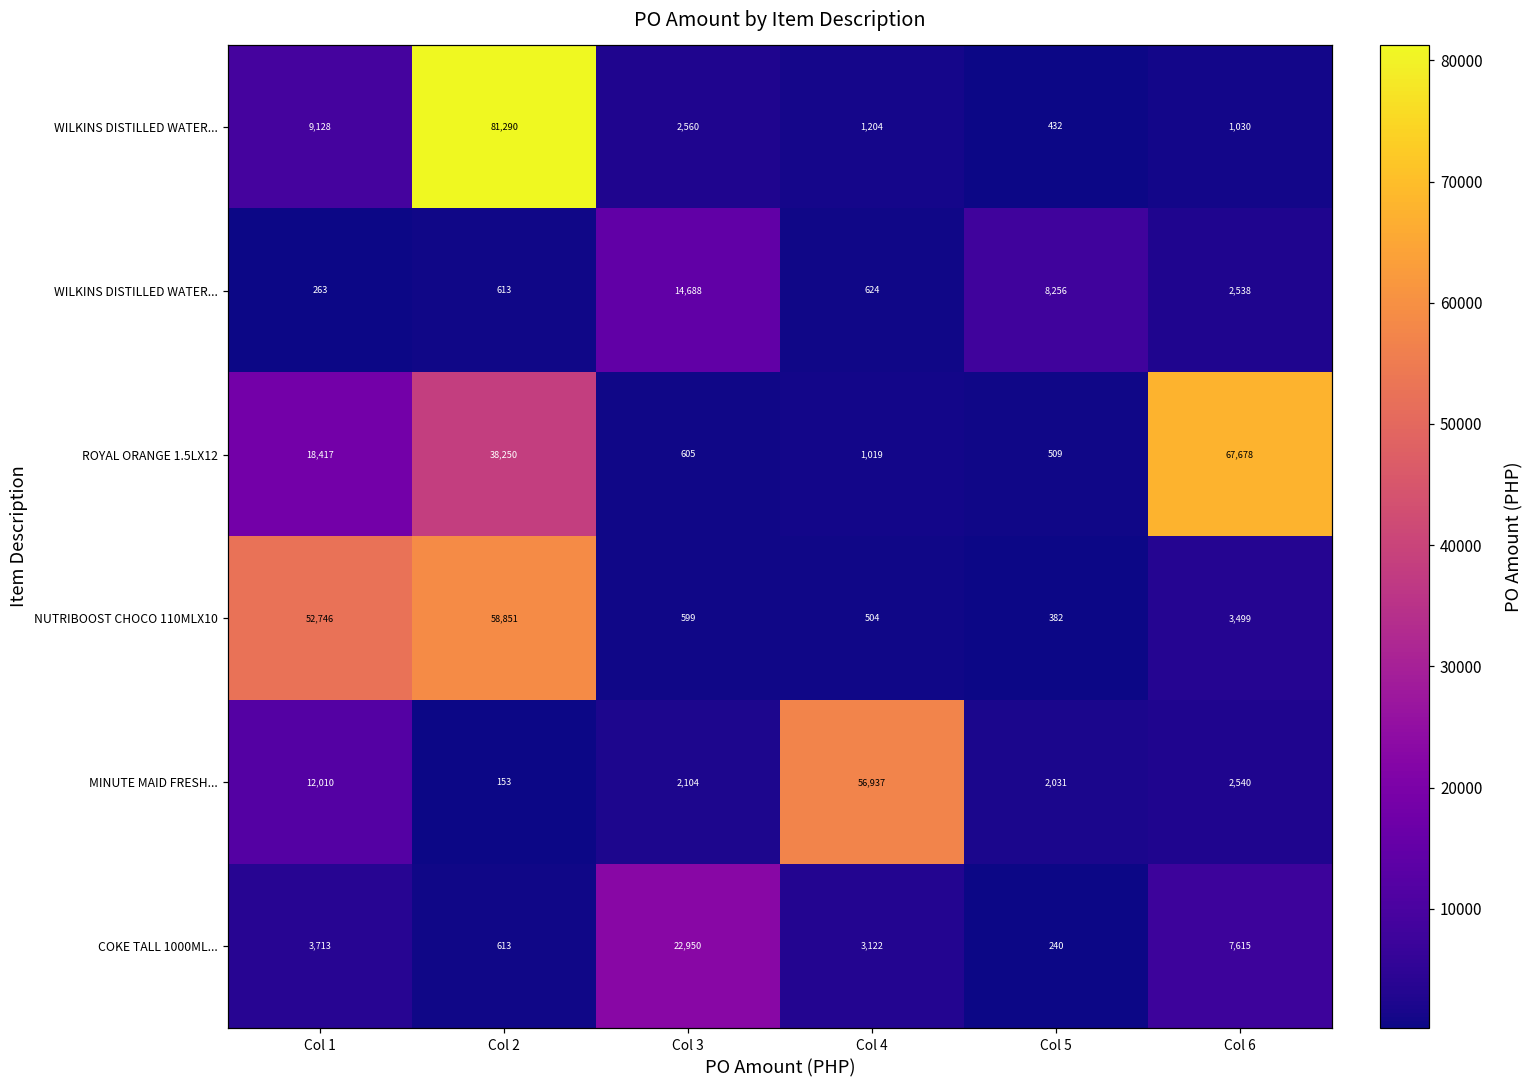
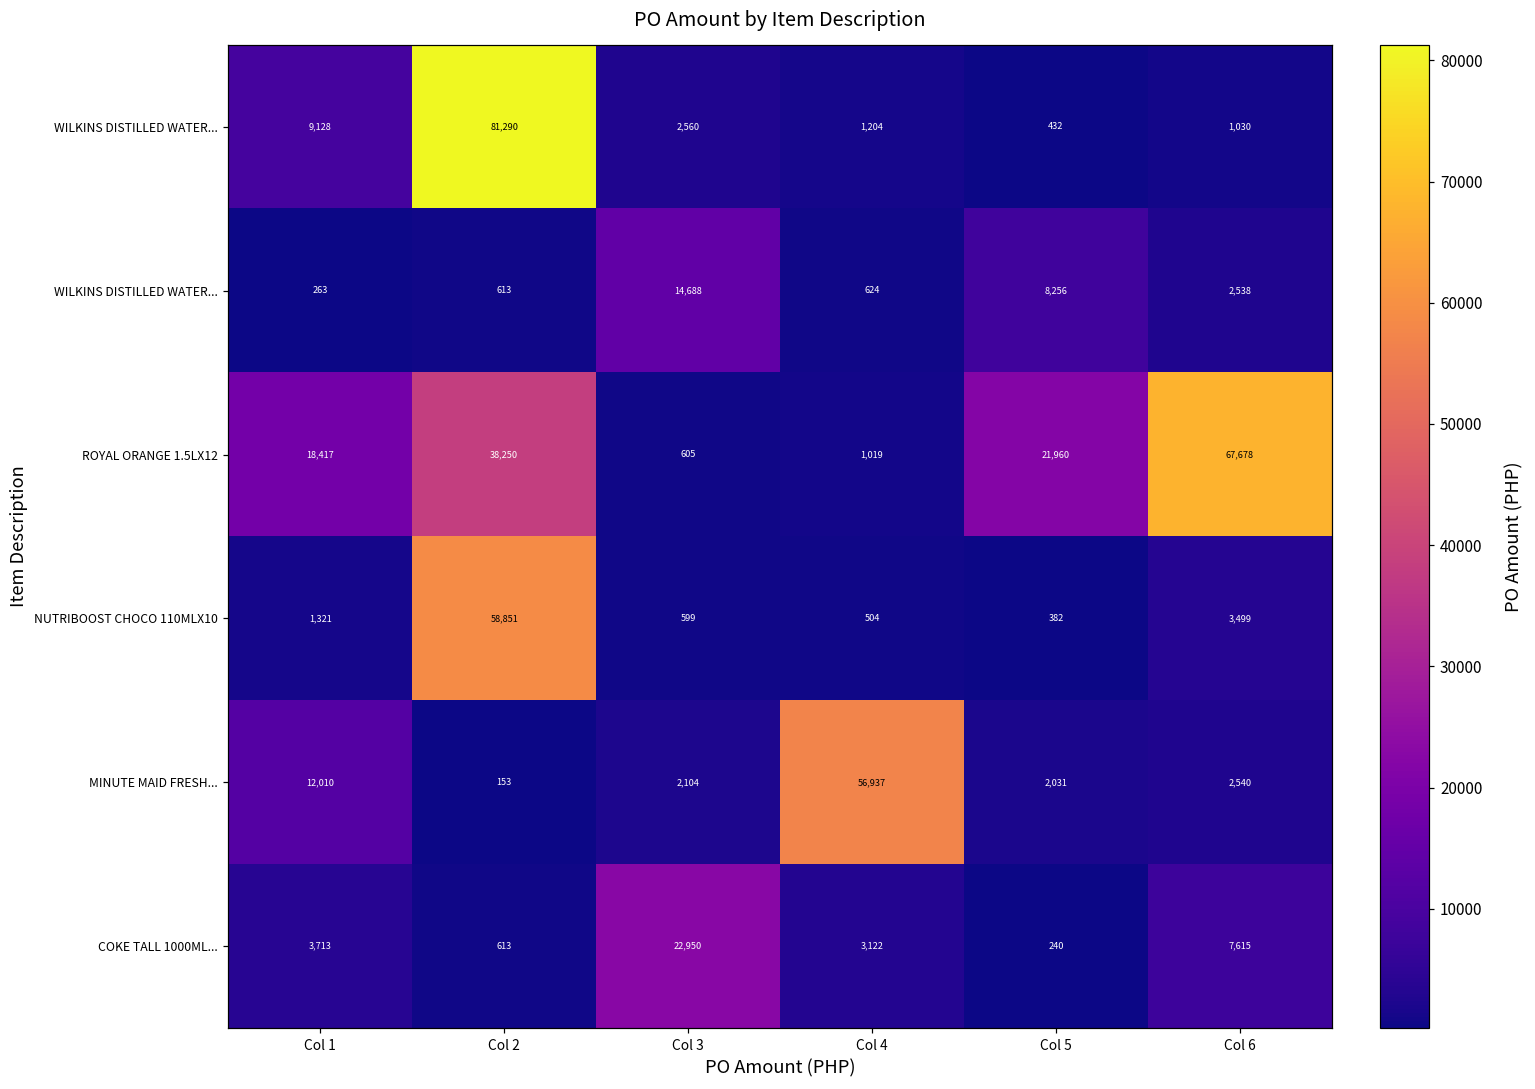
ROYAL ORANGE 1.5LX12, Col 5: 509 -> 21,960
NUTRIBOOST CHOCO 110MLX10, Col 1: 52,746 -> 1,321
